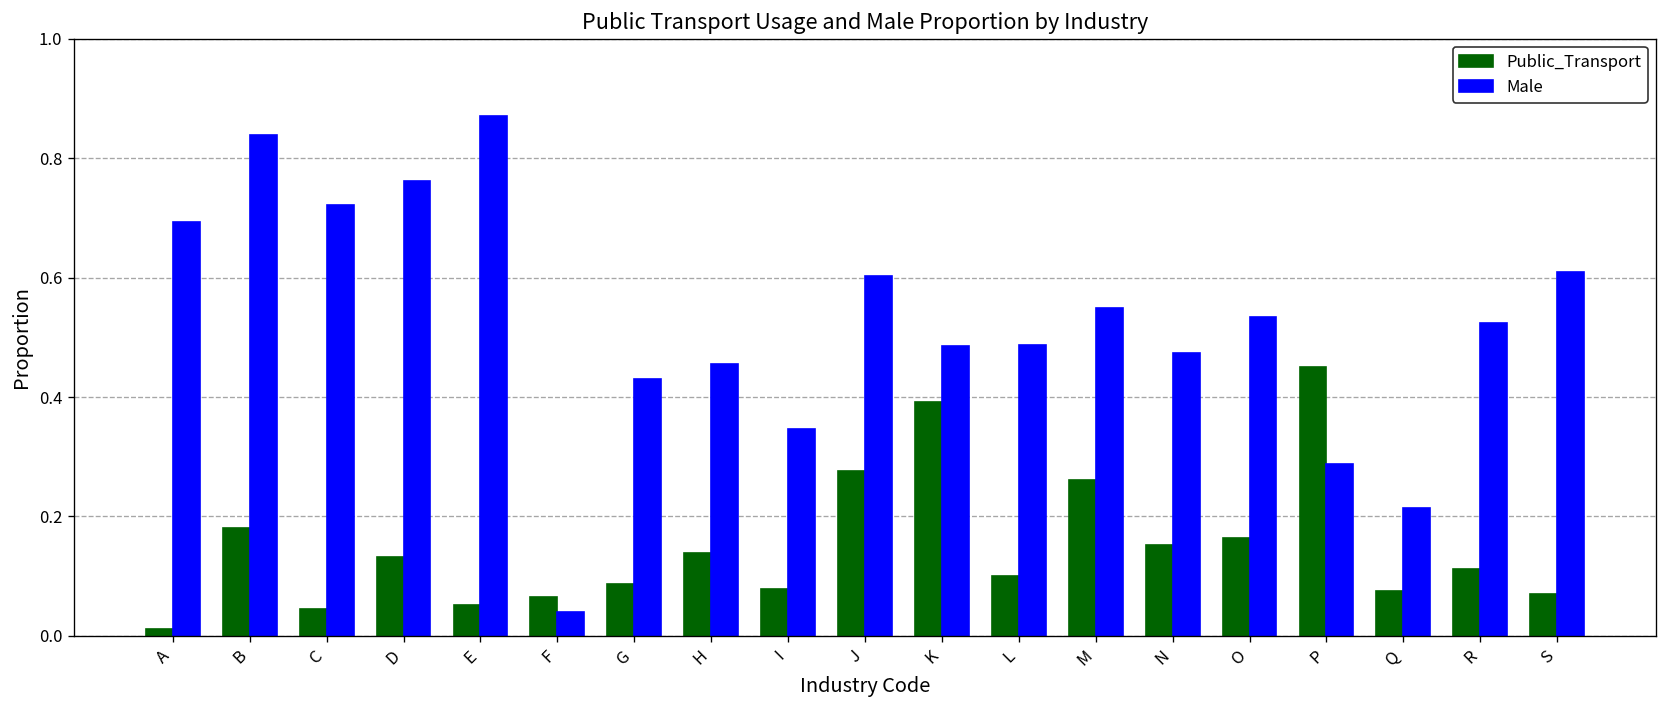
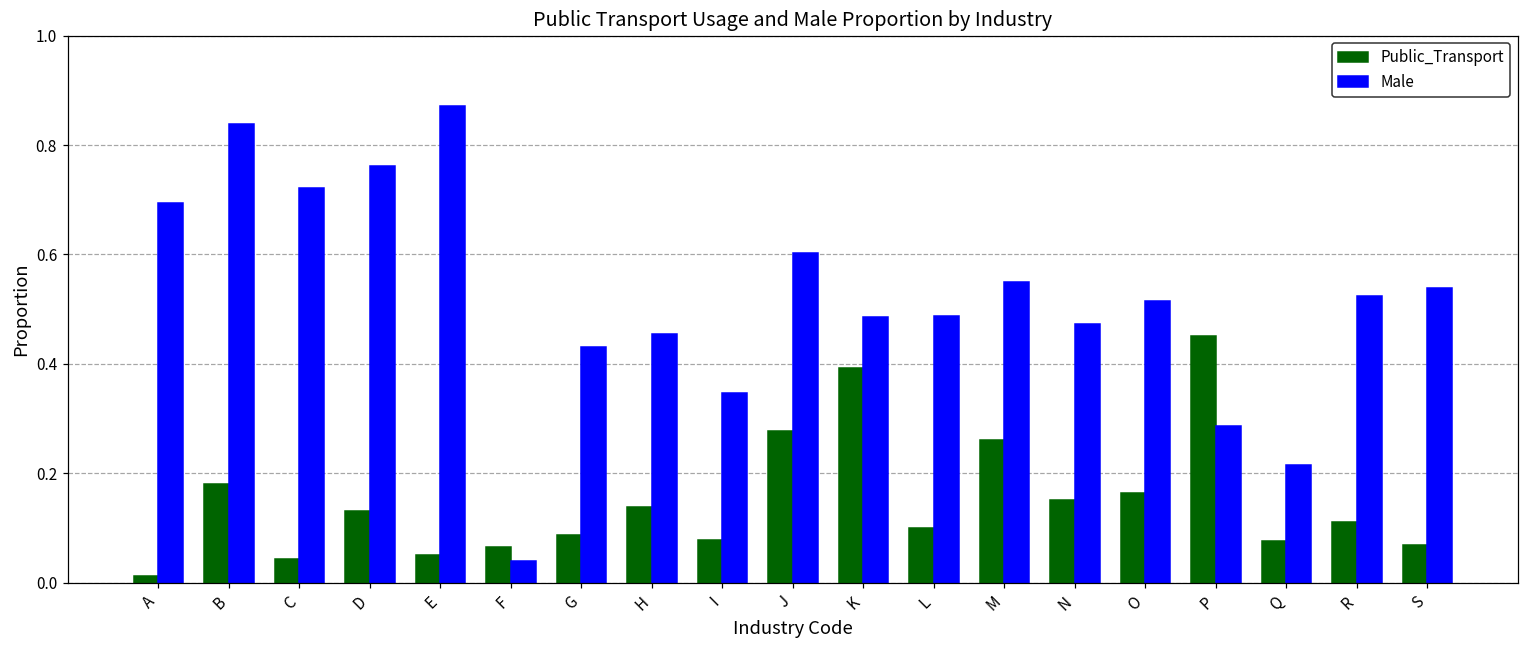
Male, O: 0.53 -> 0.51
Male, S: 0.61 -> 0.54
